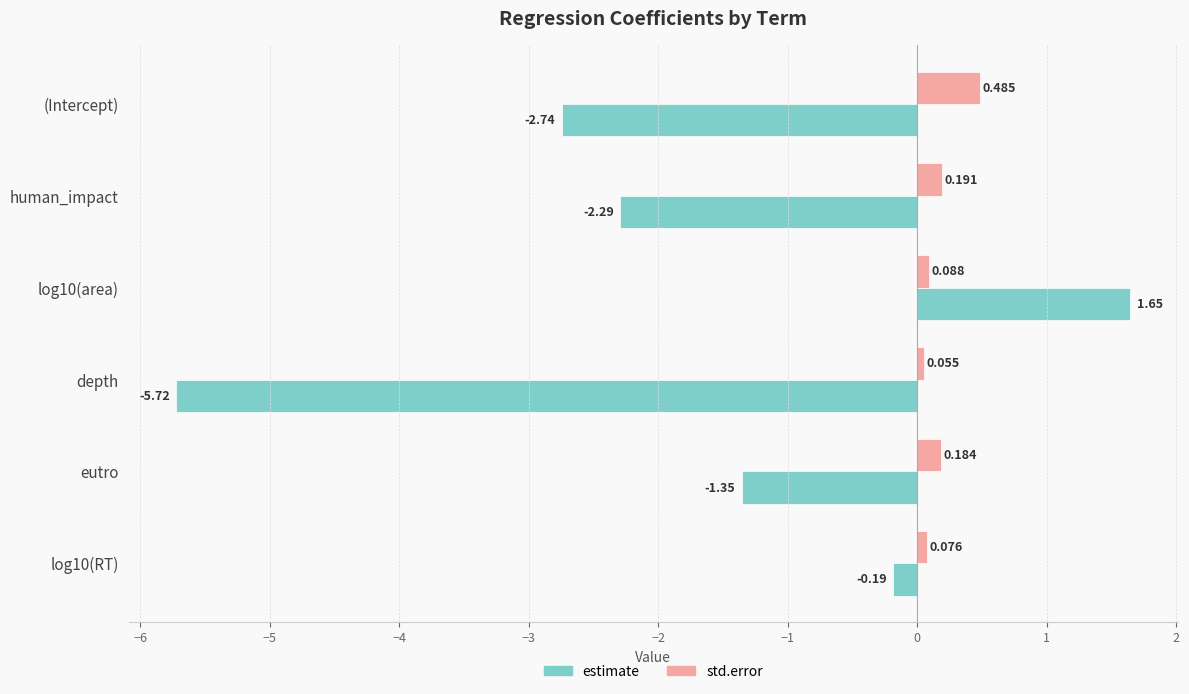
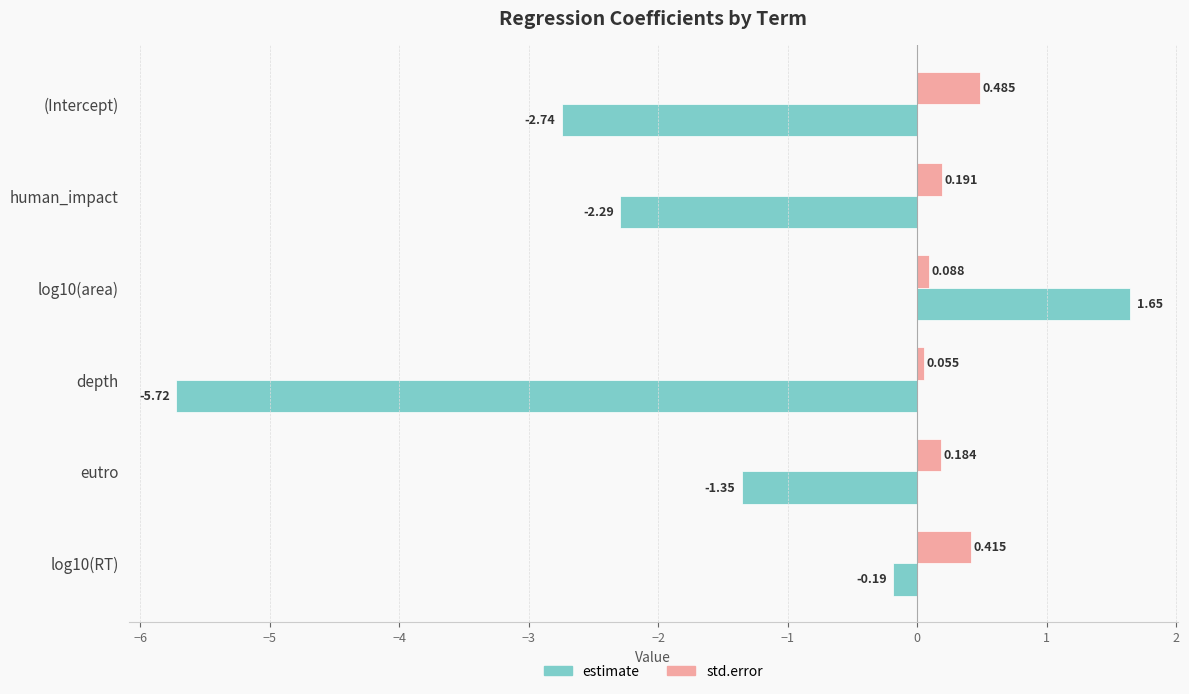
std.error, log10(RT): 0.076 -> 0.415
